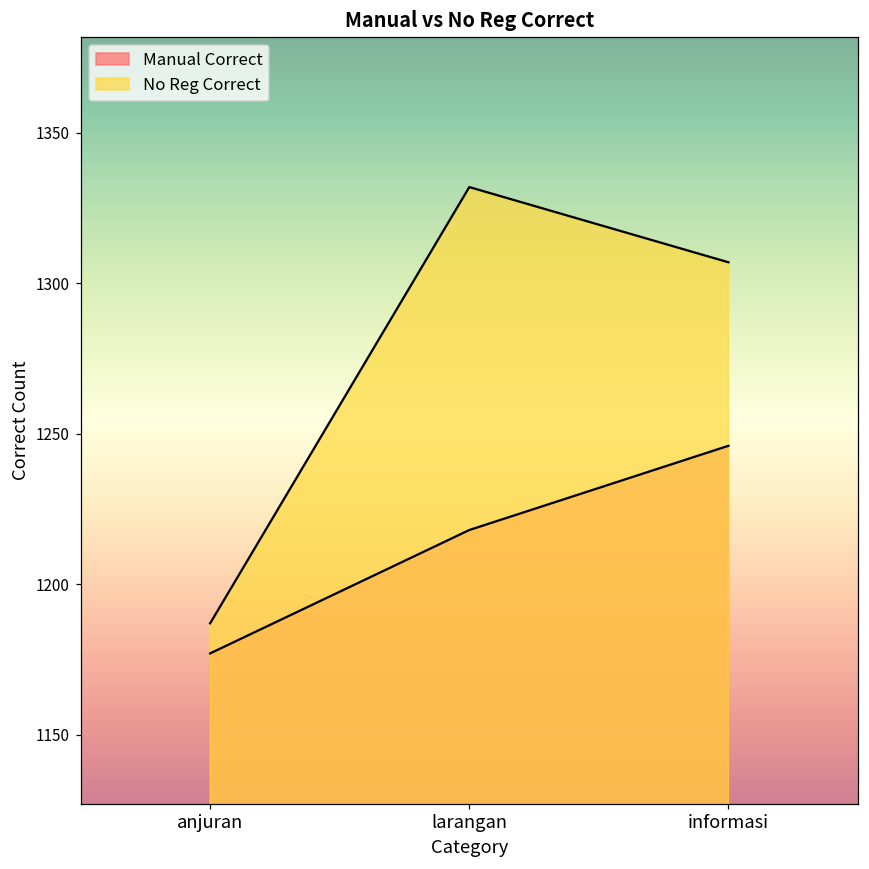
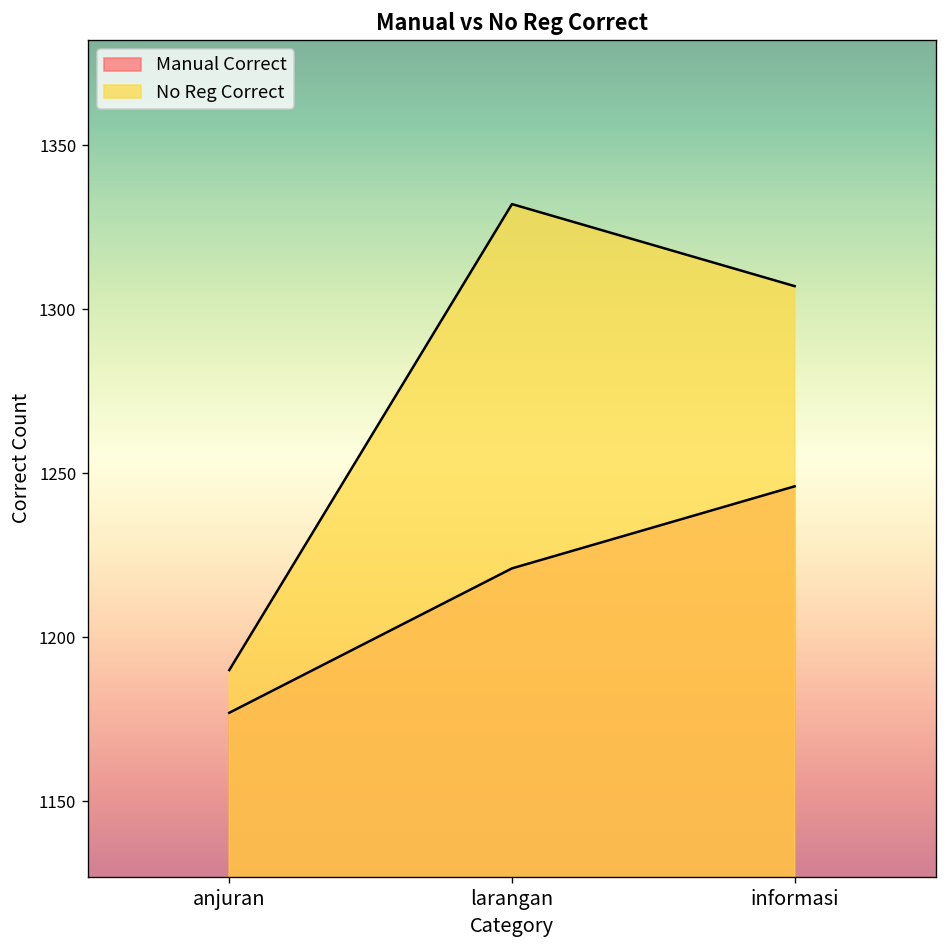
No Reg Correct, anjuran: 1187 -> 1190
Manual Correct, larangan: 1218 -> 1221
